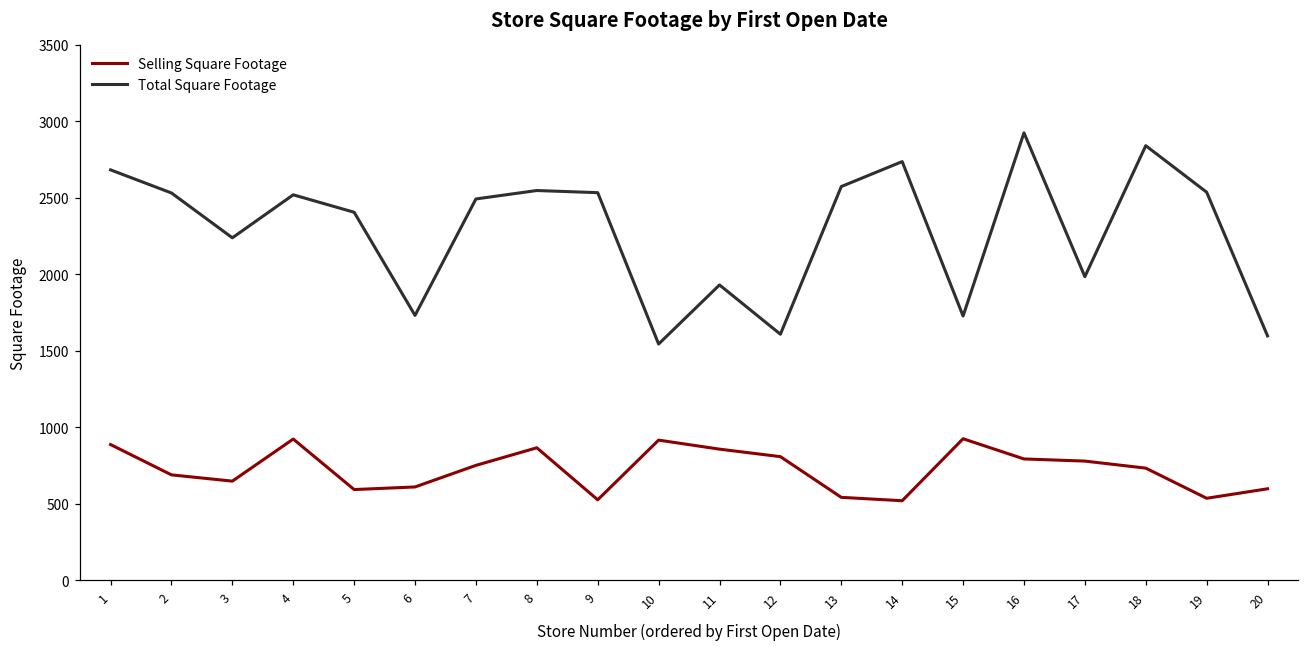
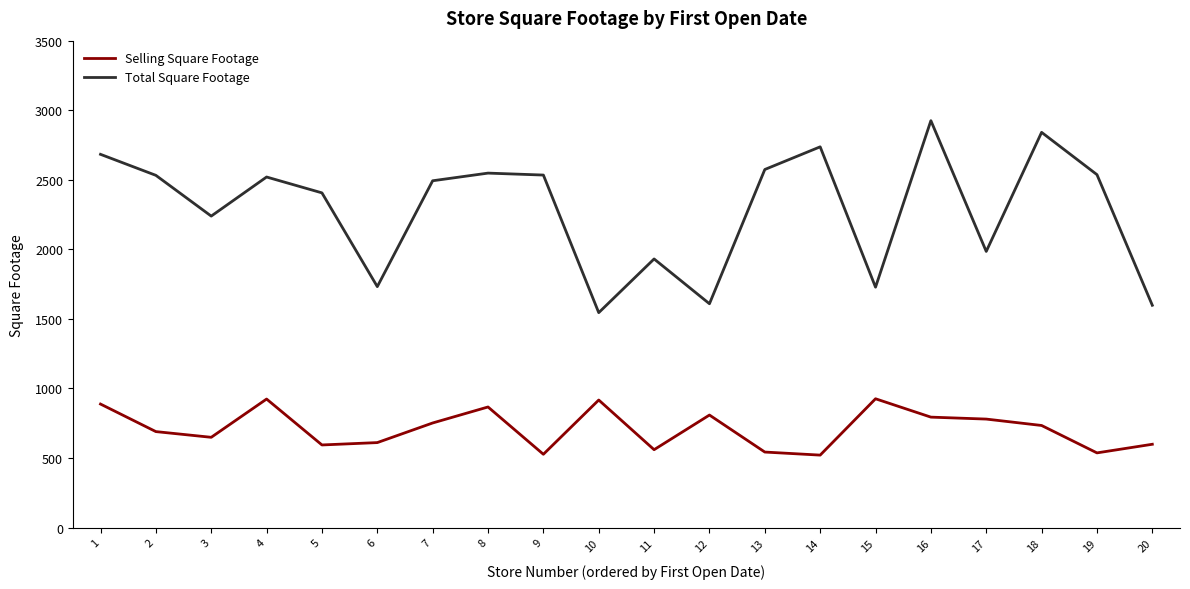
Selling Square Footage, 11: 860 -> 560
